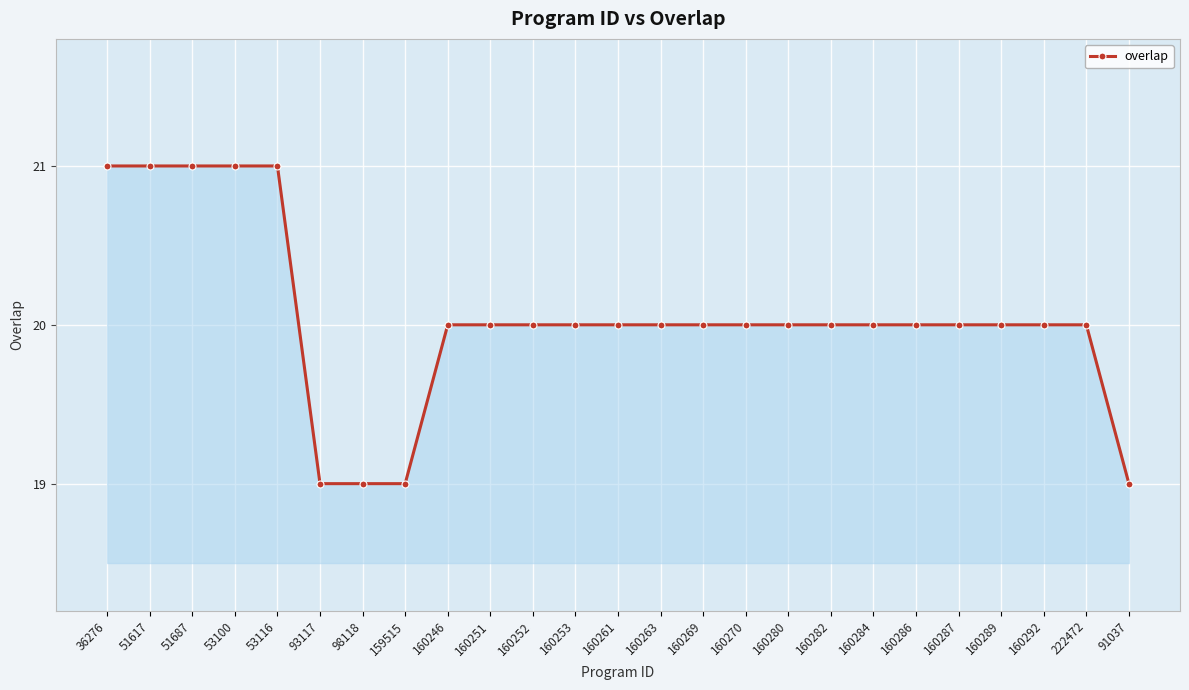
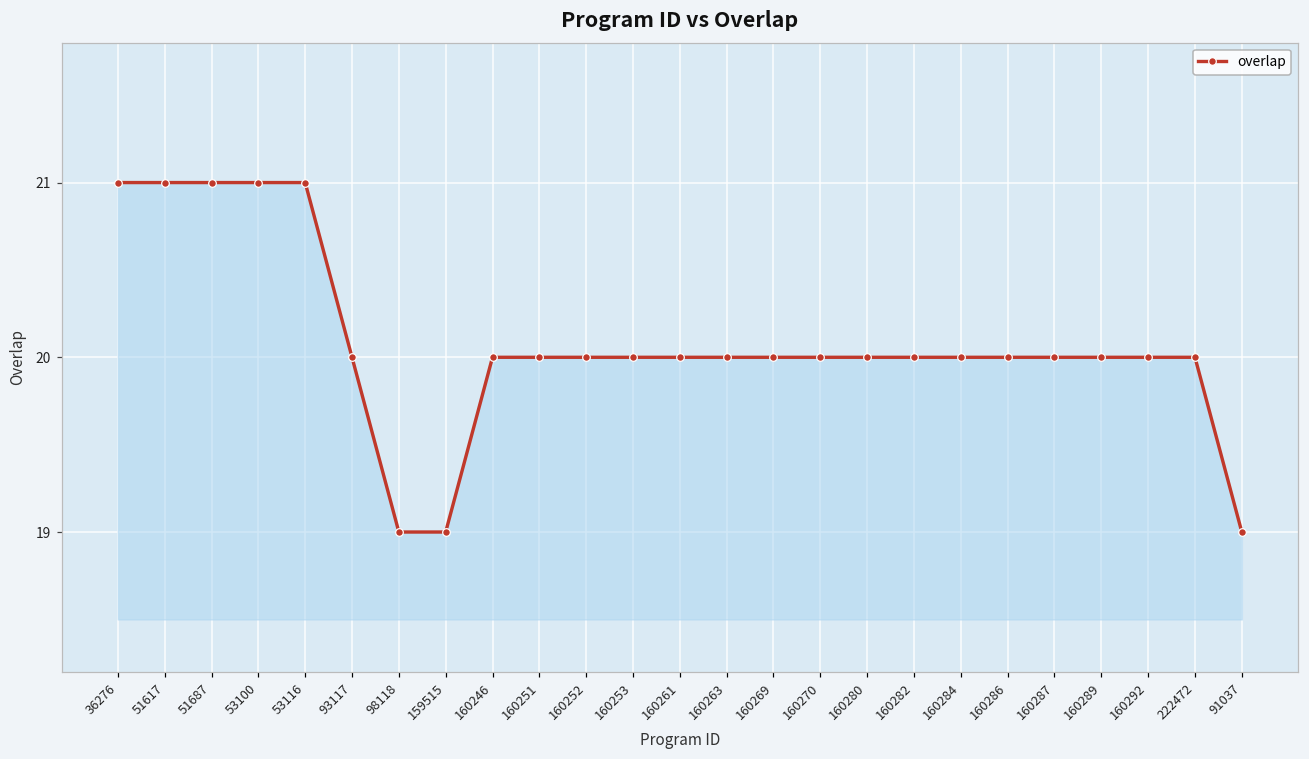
93117: 19 -> 20
